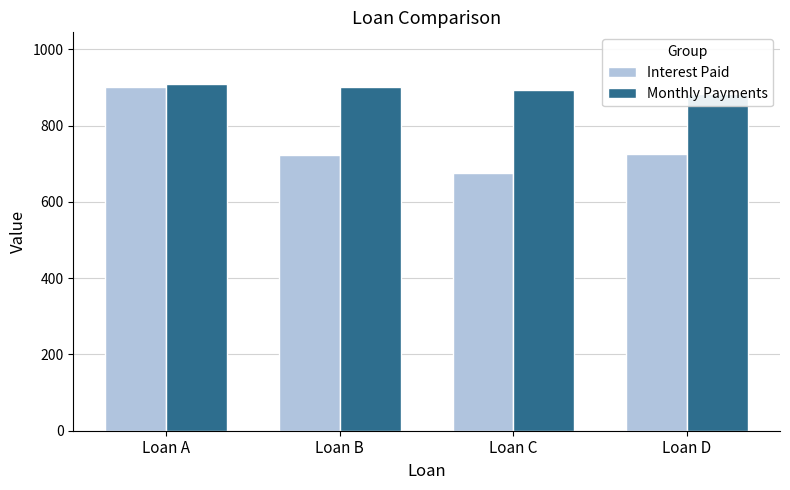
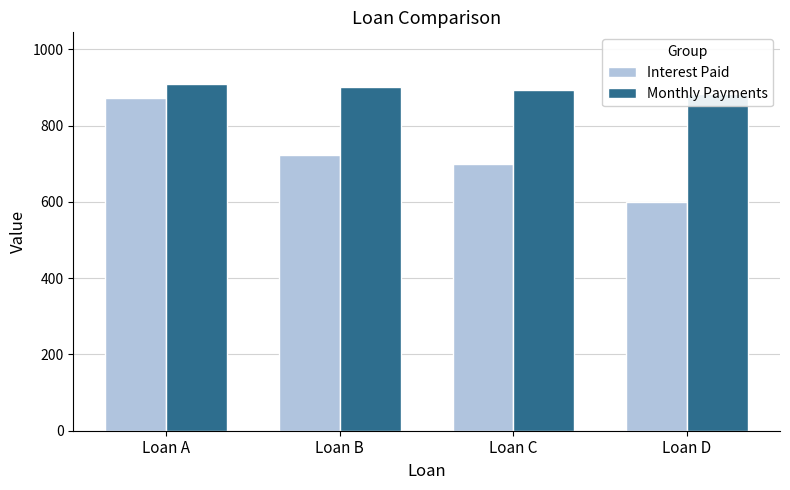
Interest Paid, Loan A: 900 -> 870
Interest Paid, Loan C: 670 -> 700
Interest Paid, Loan D: 730 -> 600
